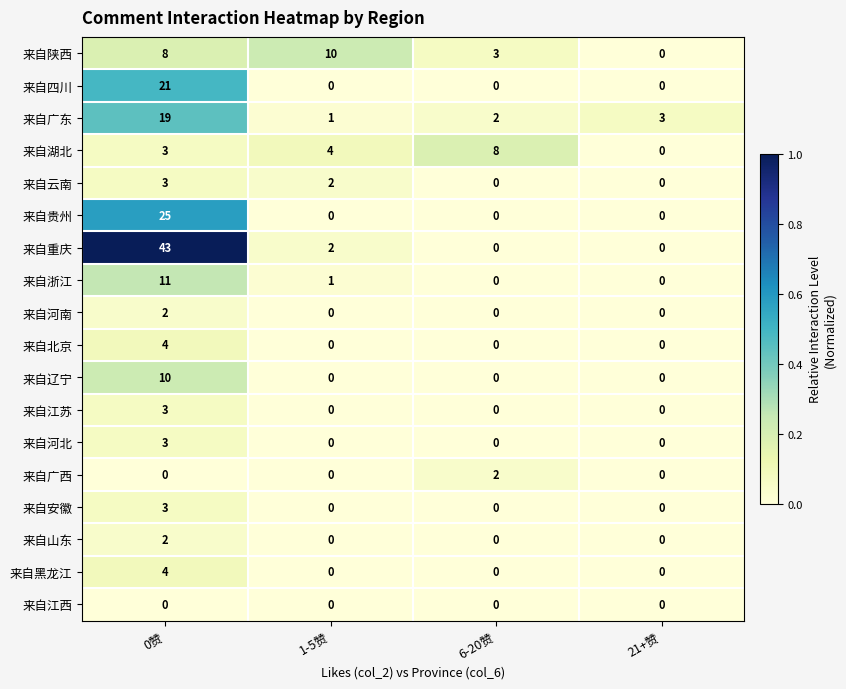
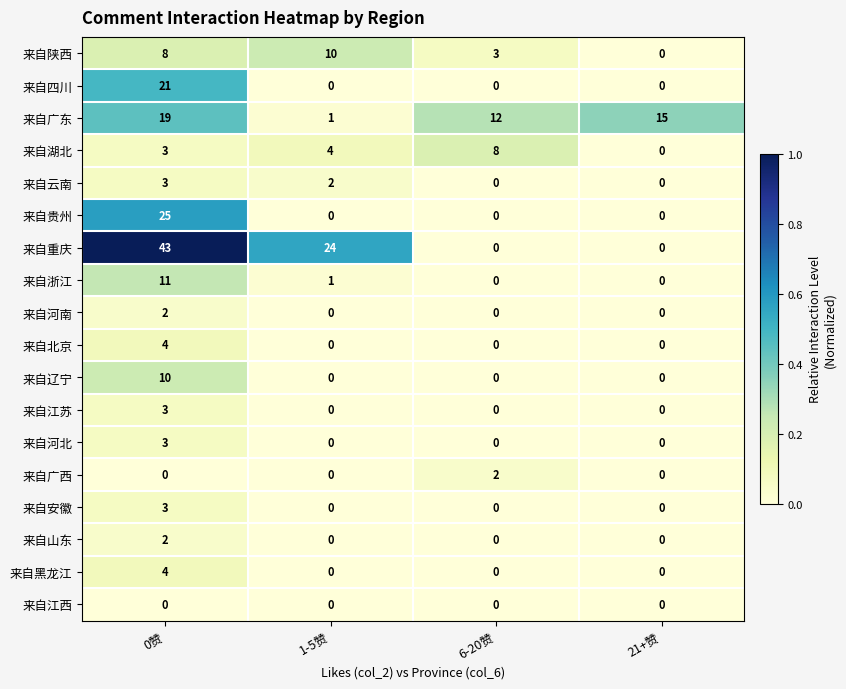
来自广东, 6-20赞: 2 -> 12
来自广东, 21+赞: 3 -> 15
来自重庆, 1-5赞: 2 -> 24
